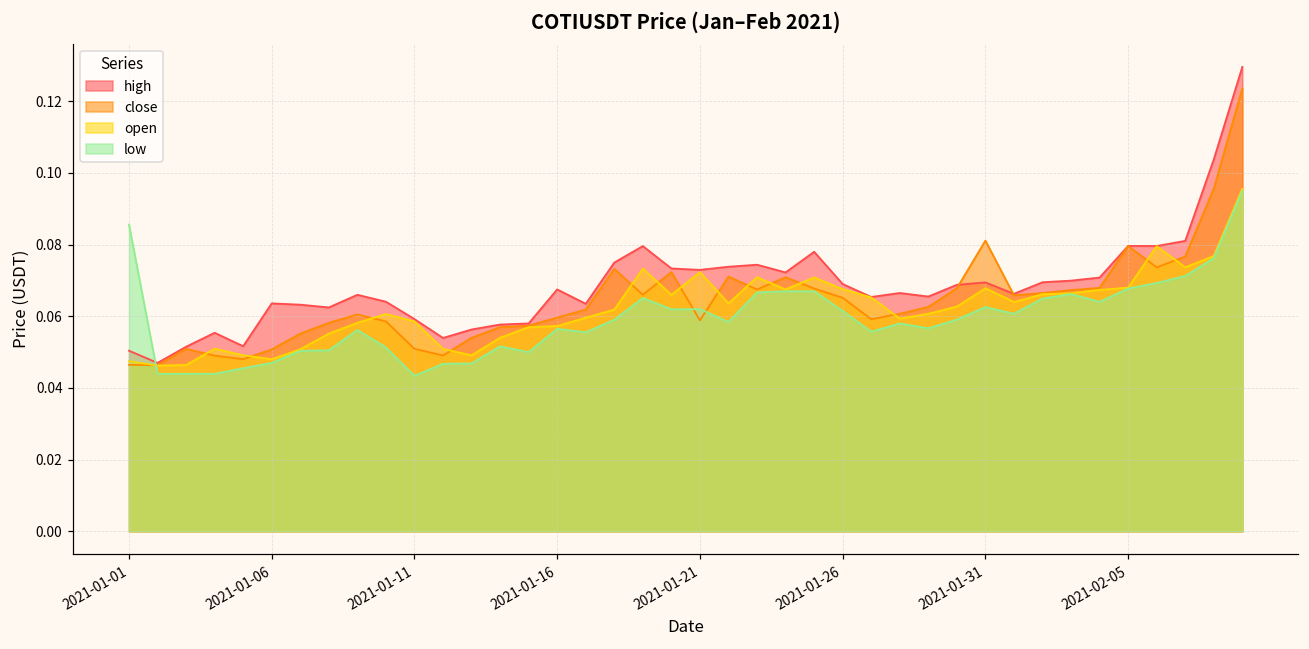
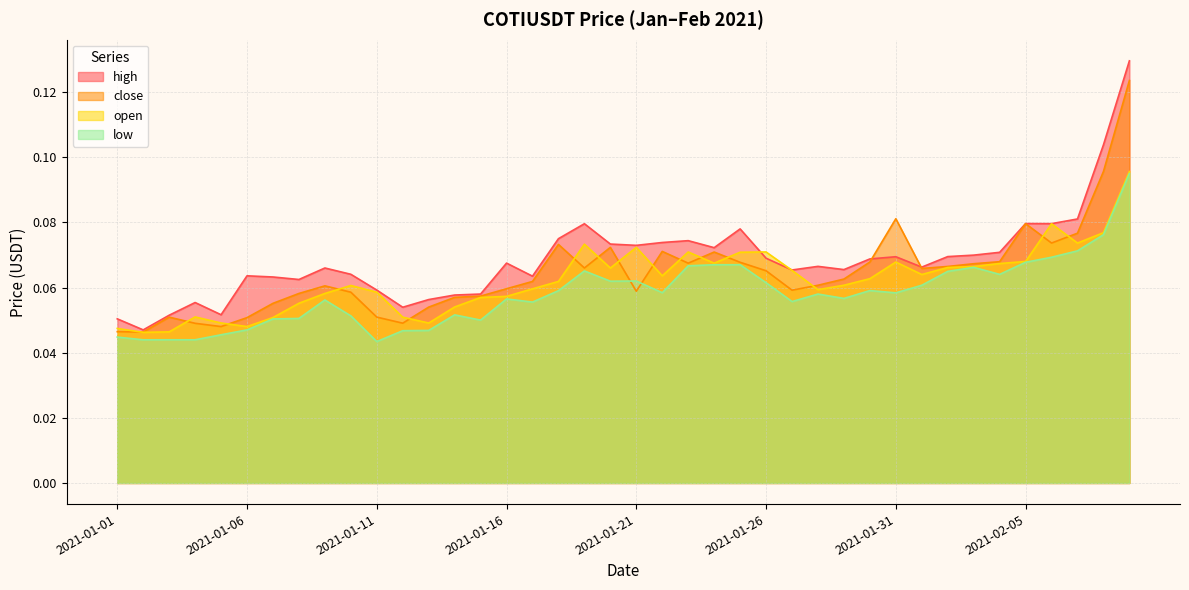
low, 2021-01-01: 0.086 -> 0.045
open, 2021-01-26: 0.068 -> 0.071
low, 2021-01-31: 0.063 -> 0.058
